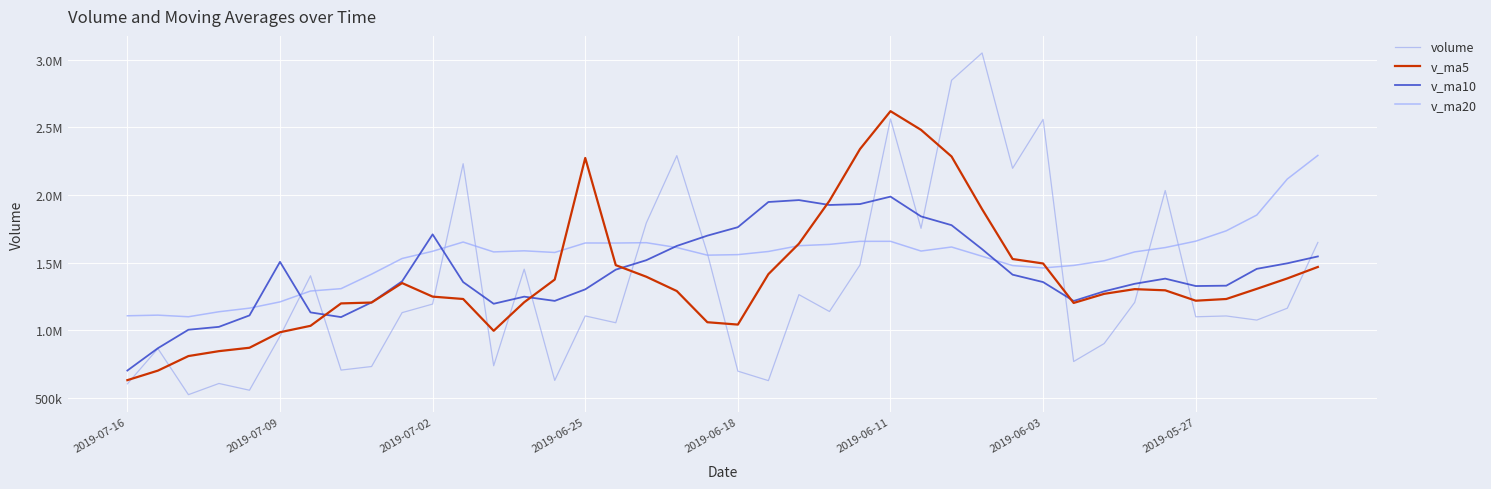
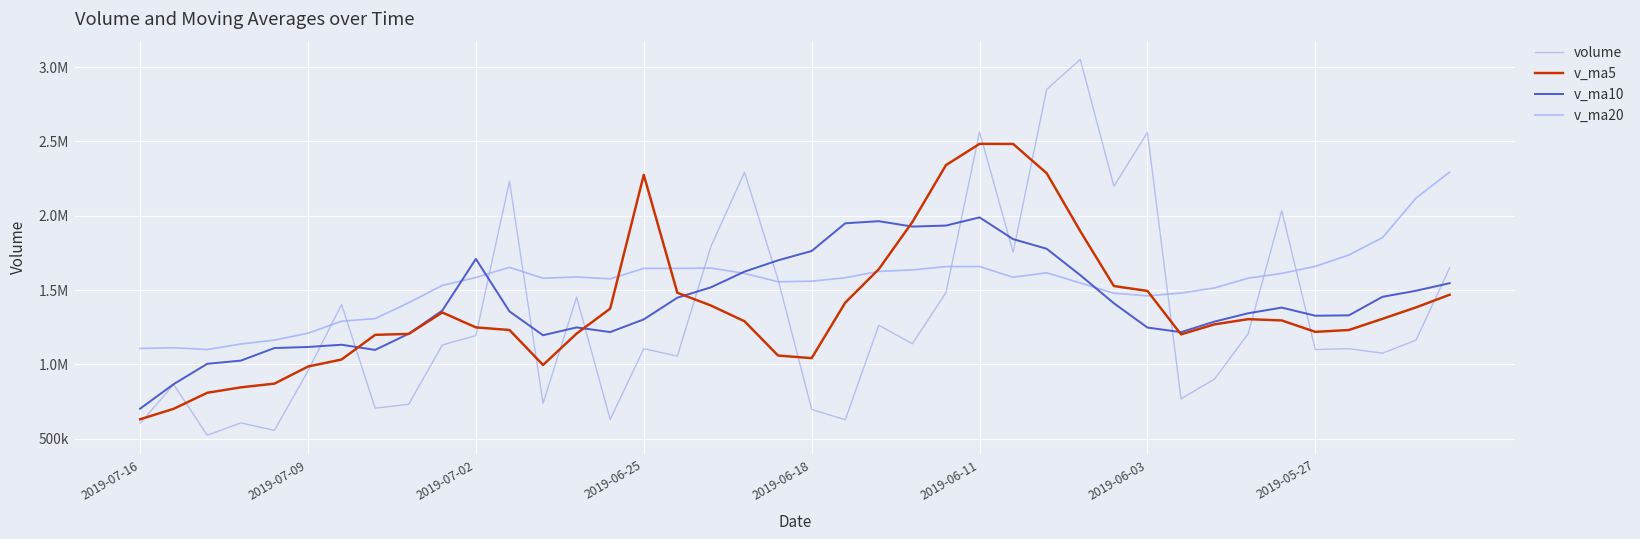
v_ma10, 2019-07-09: 1510000 -> 1120000
v_ma5, 2019-06-11: 2620000 -> 2480000
v_ma10, 2019-06-03: 1360000 -> 1250000
